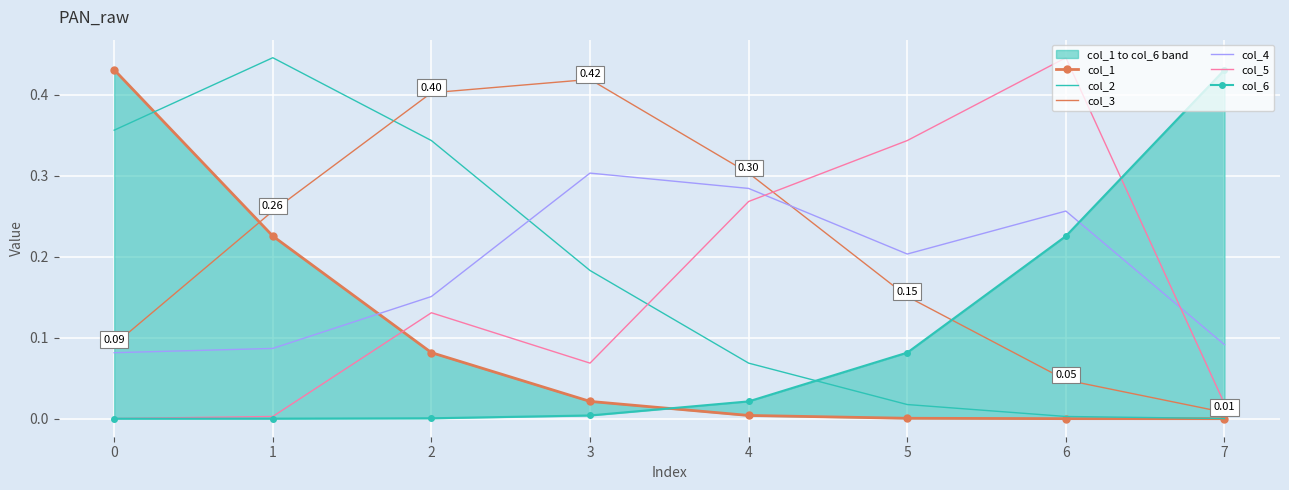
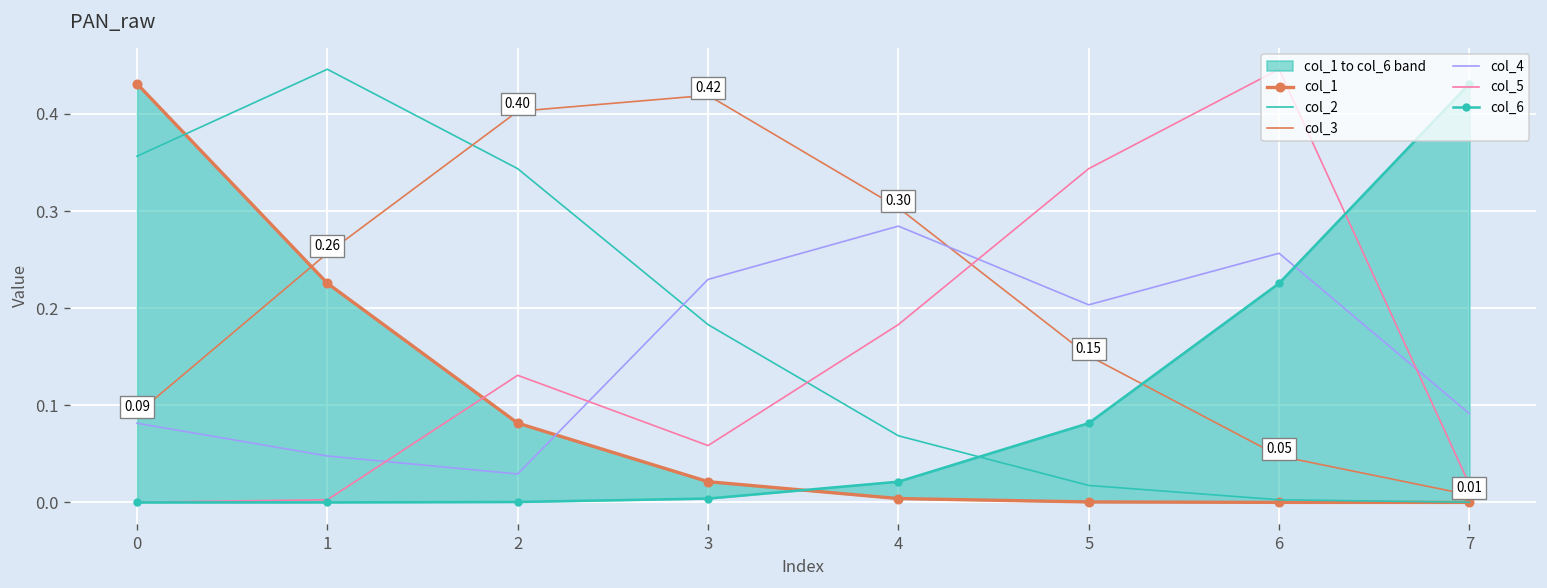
col_4, 1: 0.09 -> 0.05
col_4, 2: 0.15 -> 0.03
col_4, 3: 0.30 -> 0.23
col_5, 3: 0.07 -> 0.06
col_5, 4: 0.27 -> 0.18
